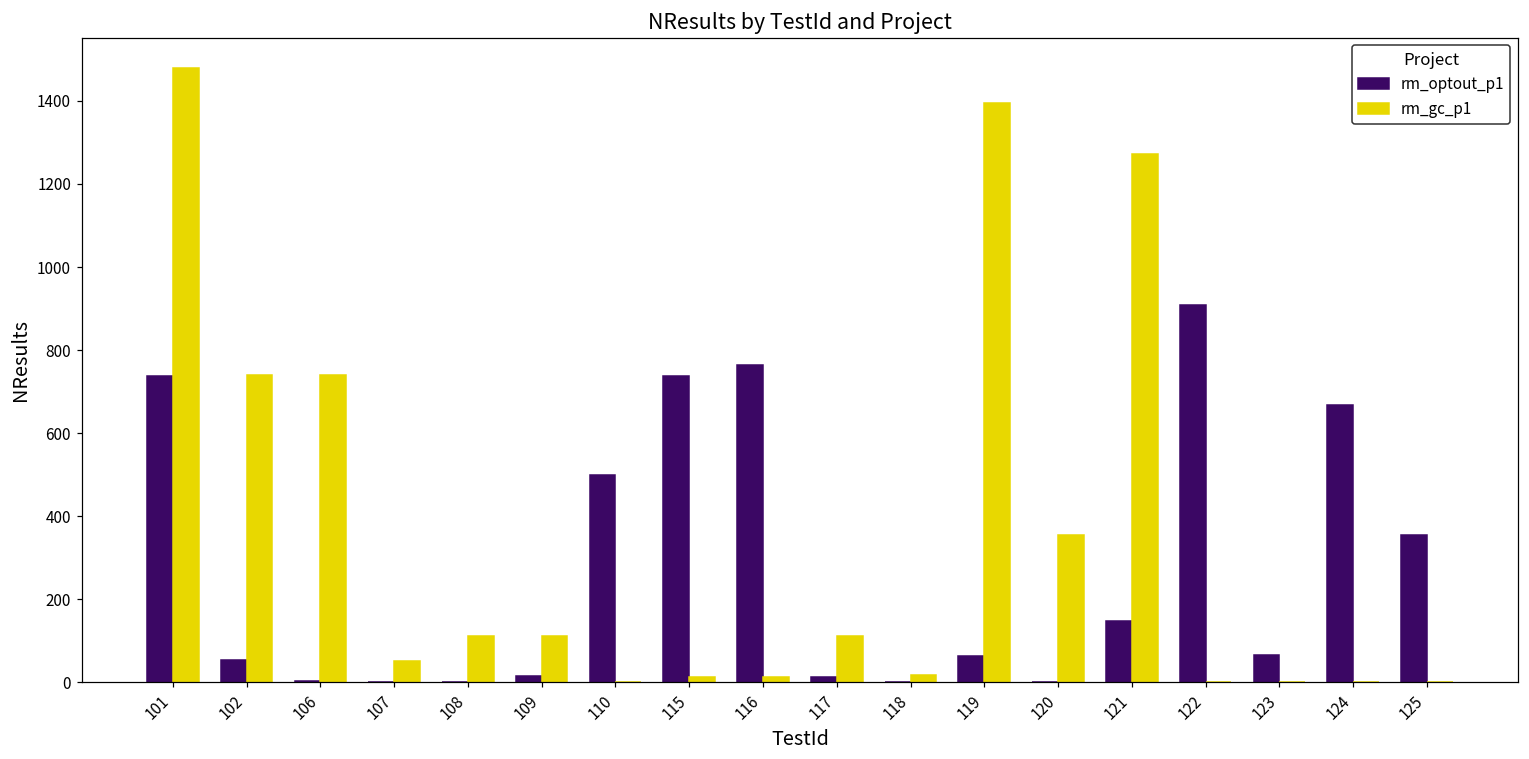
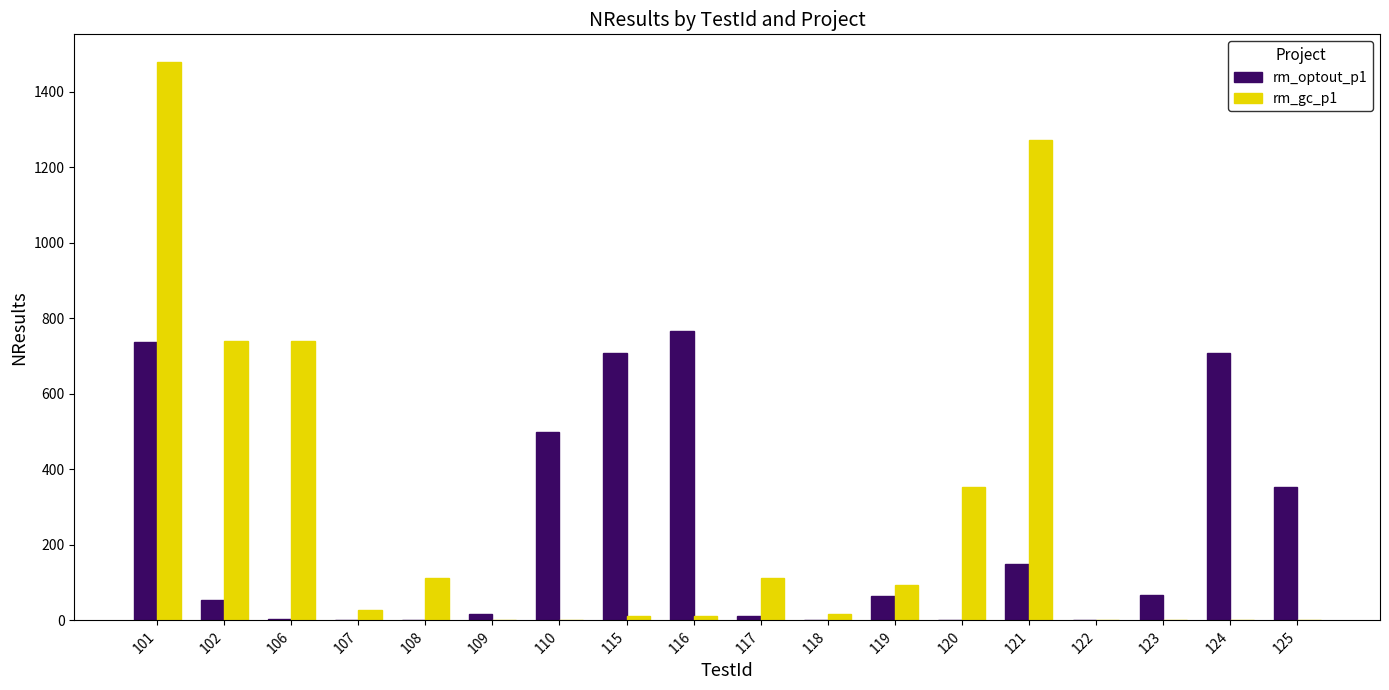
rm_gc_p1, 107: 50 -> 30
rm_gc_p1, 109: 110 -> 0
rm_optout_p1, 115: 740 -> 710
rm_gc_p1, 119: 1400 -> 90
rm_optout_p1, 122: 910 -> 0
rm_optout_p1, 124: 670 -> 710
